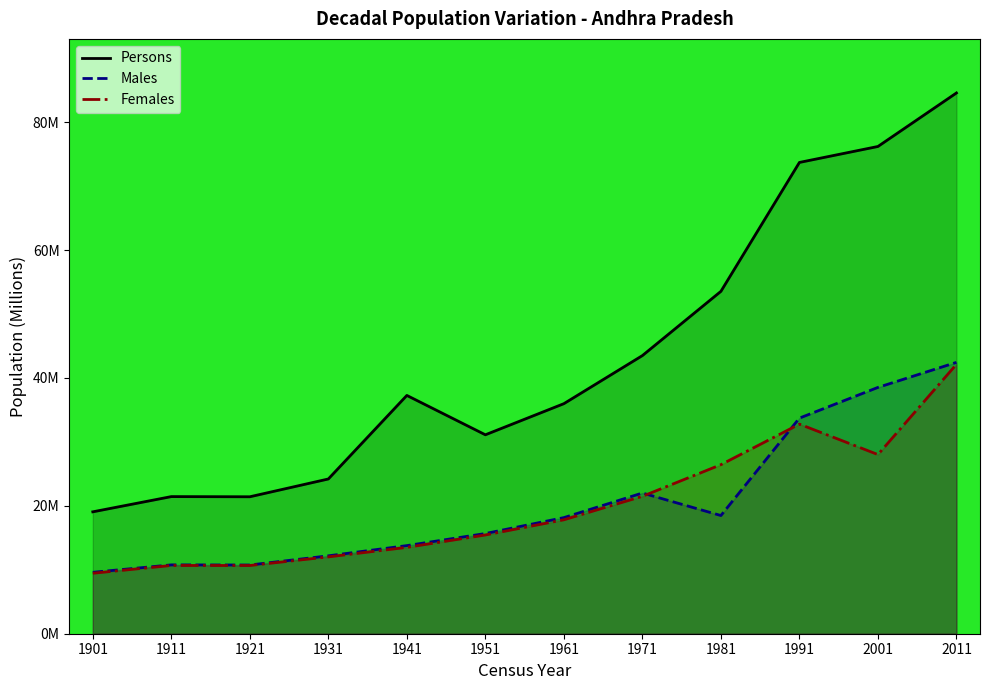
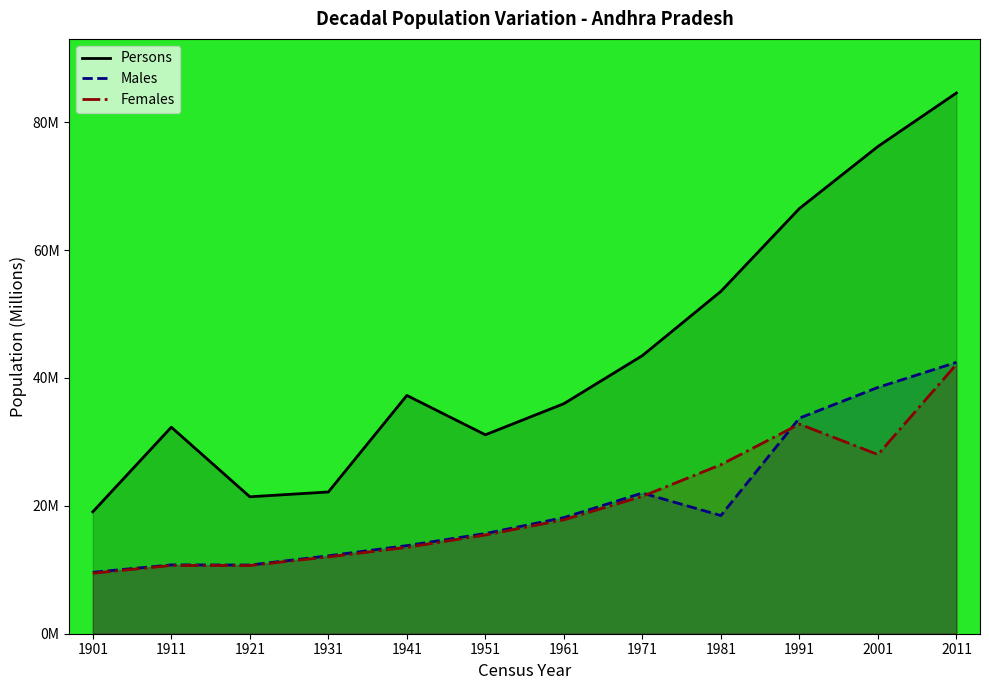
Persons, 1911: 21000000 -> 32000000
Persons, 1931: 24000000 -> 22000000
Persons, 1991: 74000000 -> 67000000
